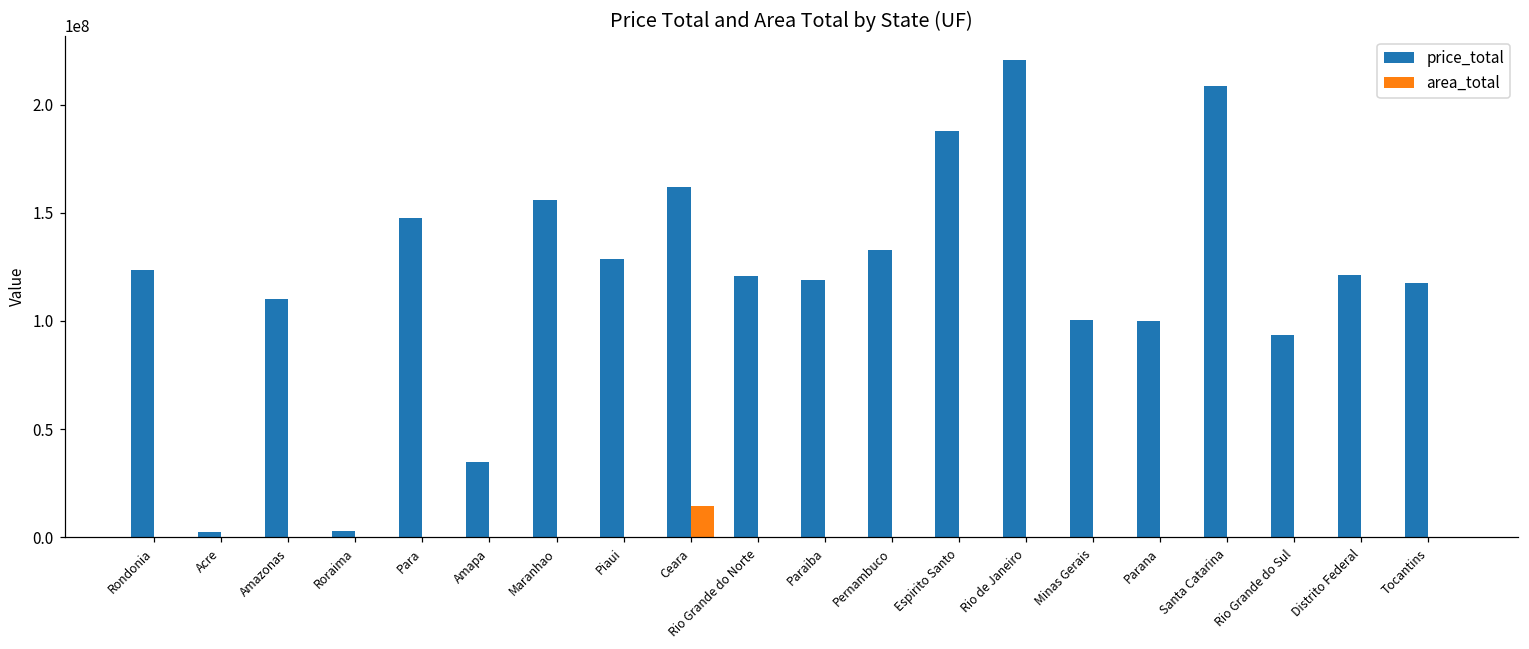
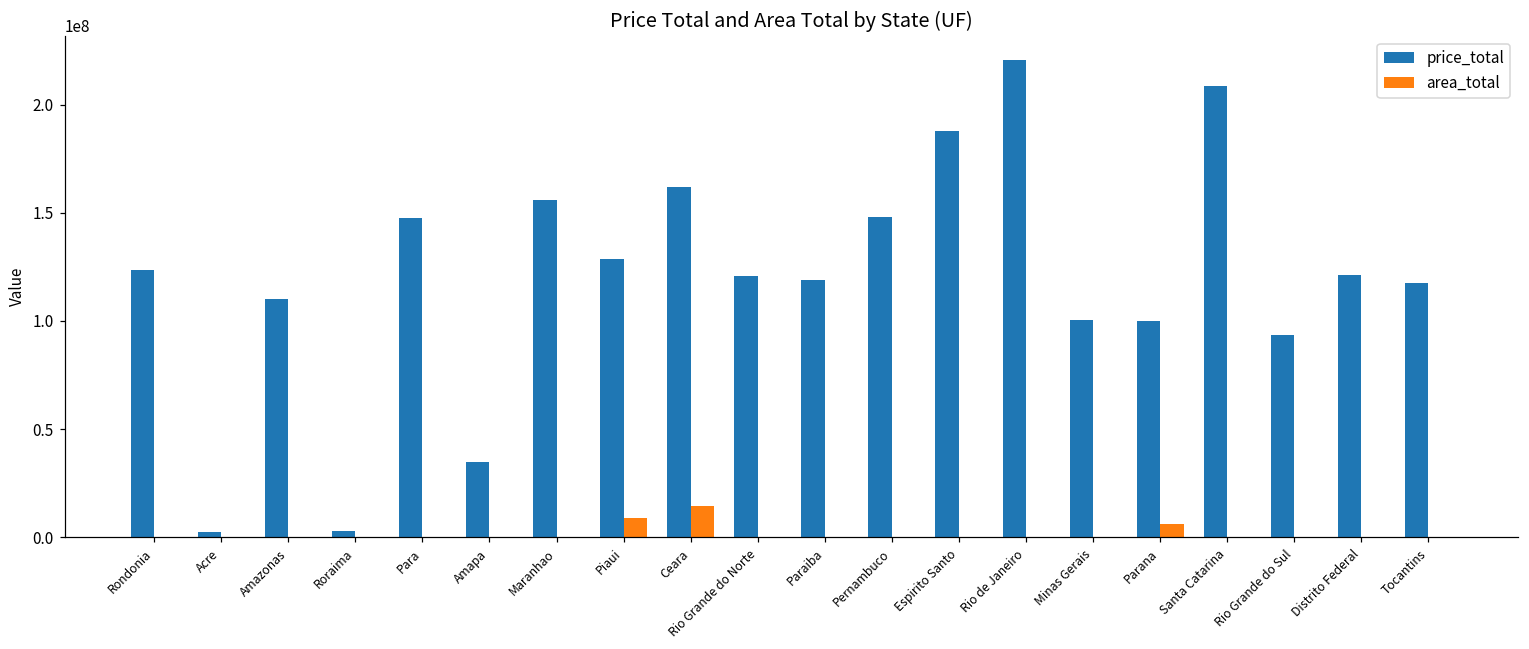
area_total, Piaui: 0 -> 9000000
price_total, Pernambuco: 133000000 -> 148000000
area_total, Parana: 0 -> 6000000
